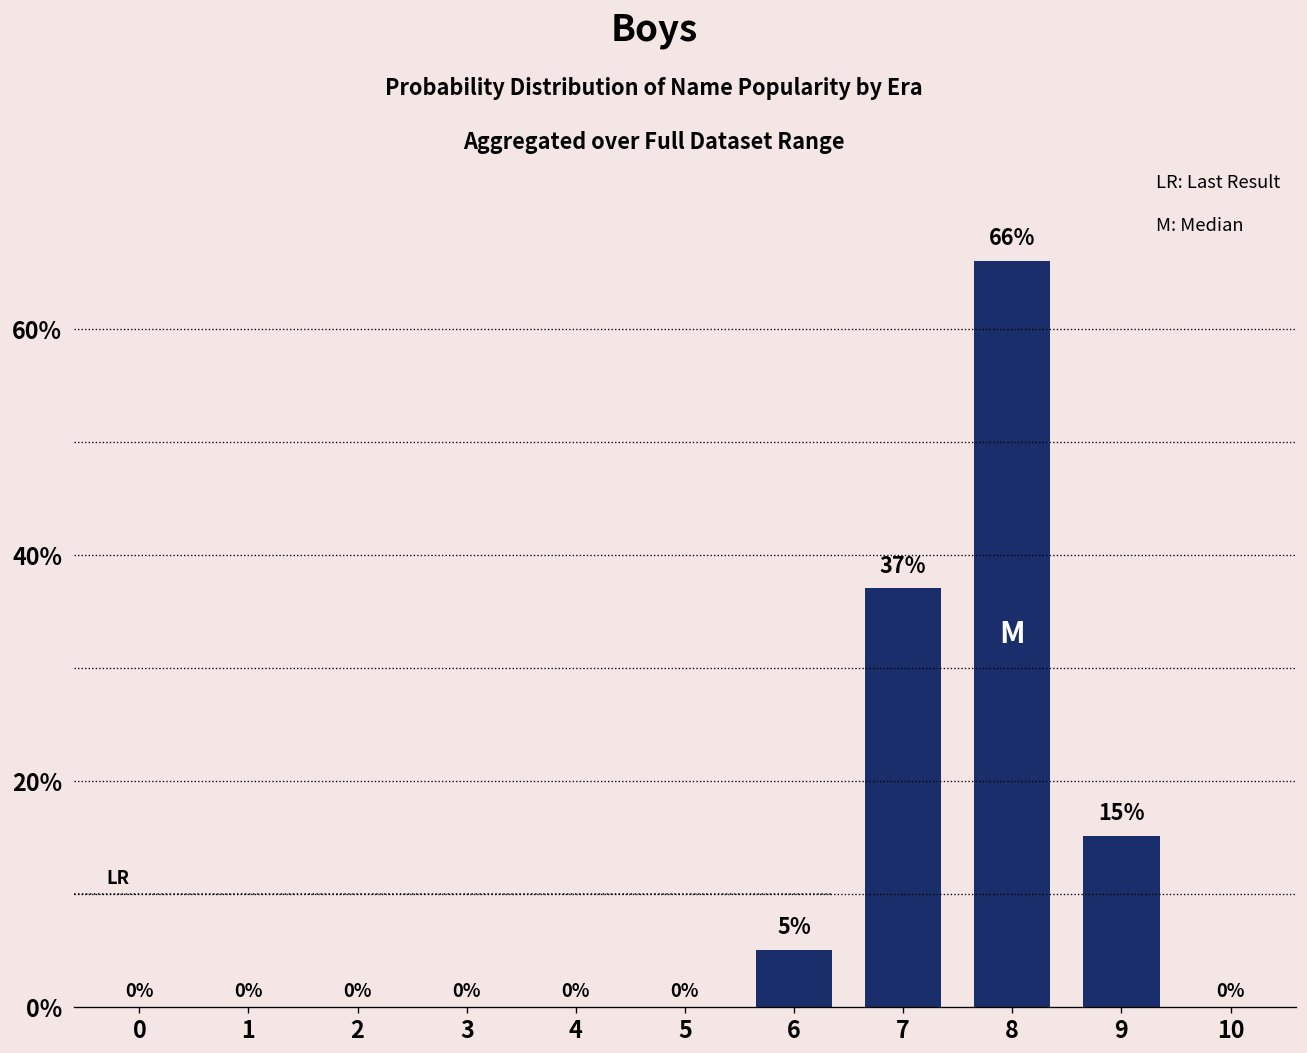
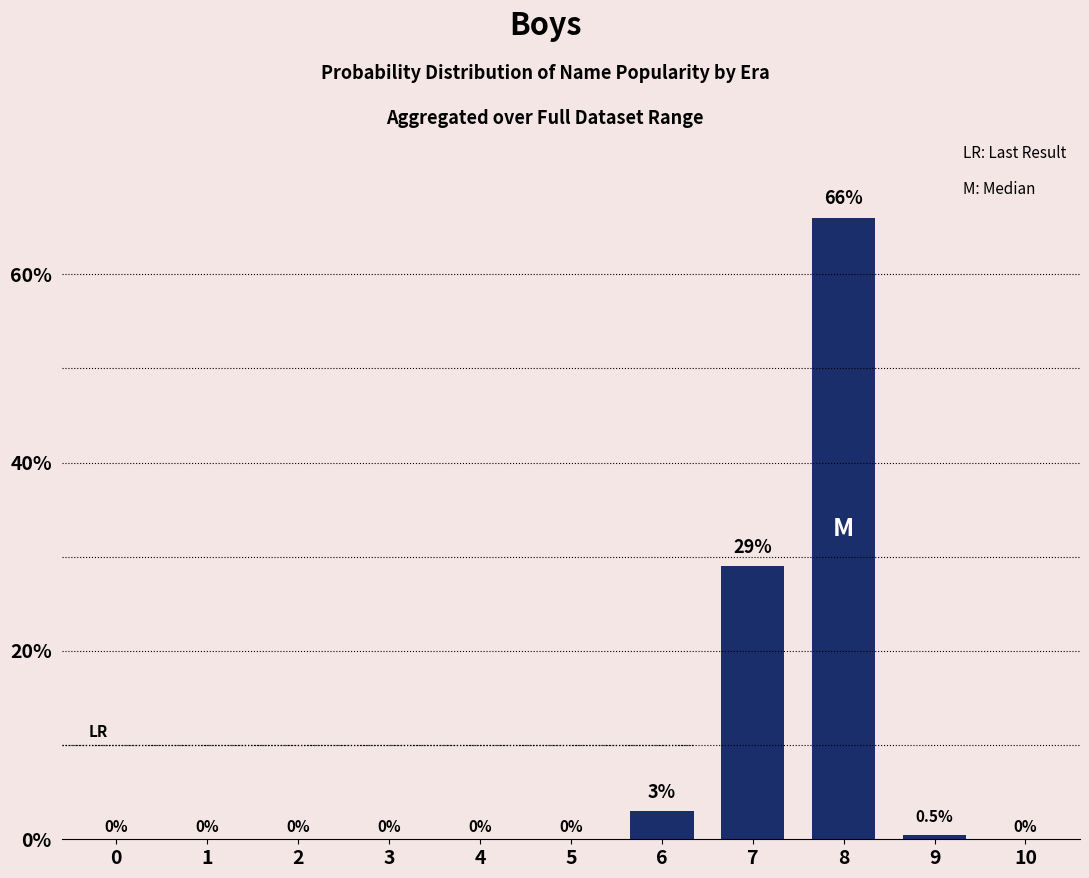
6: 5% -> 3%
7: 37% -> 29%
9: 15% -> 0.5%
